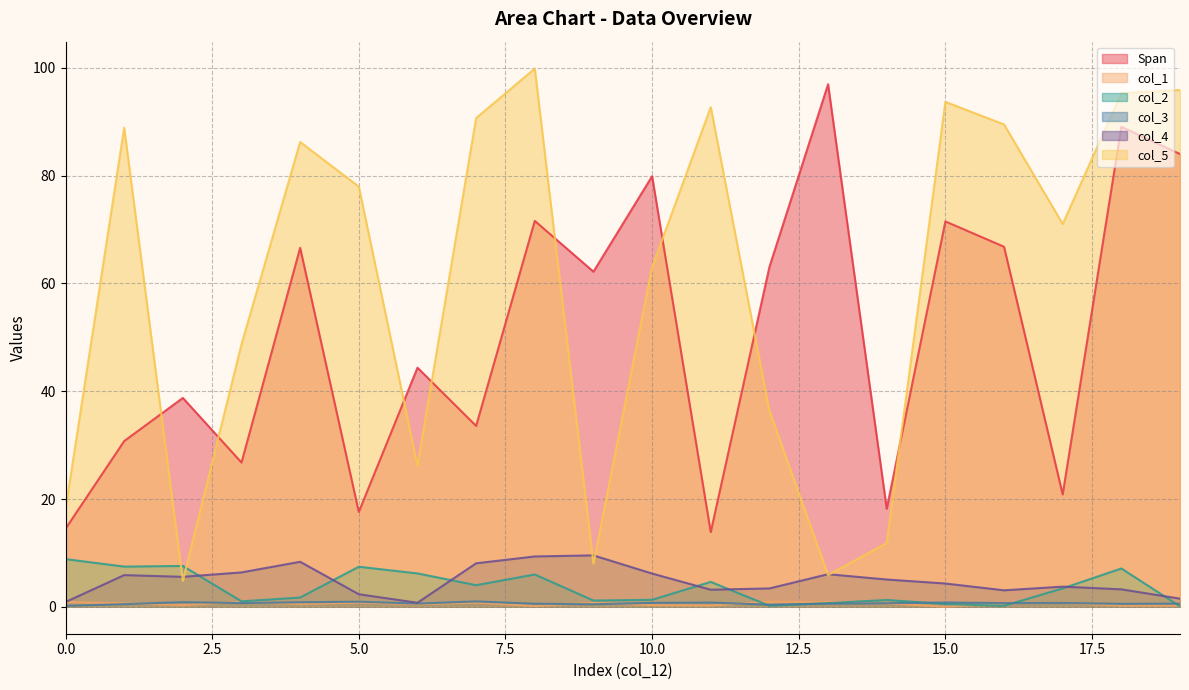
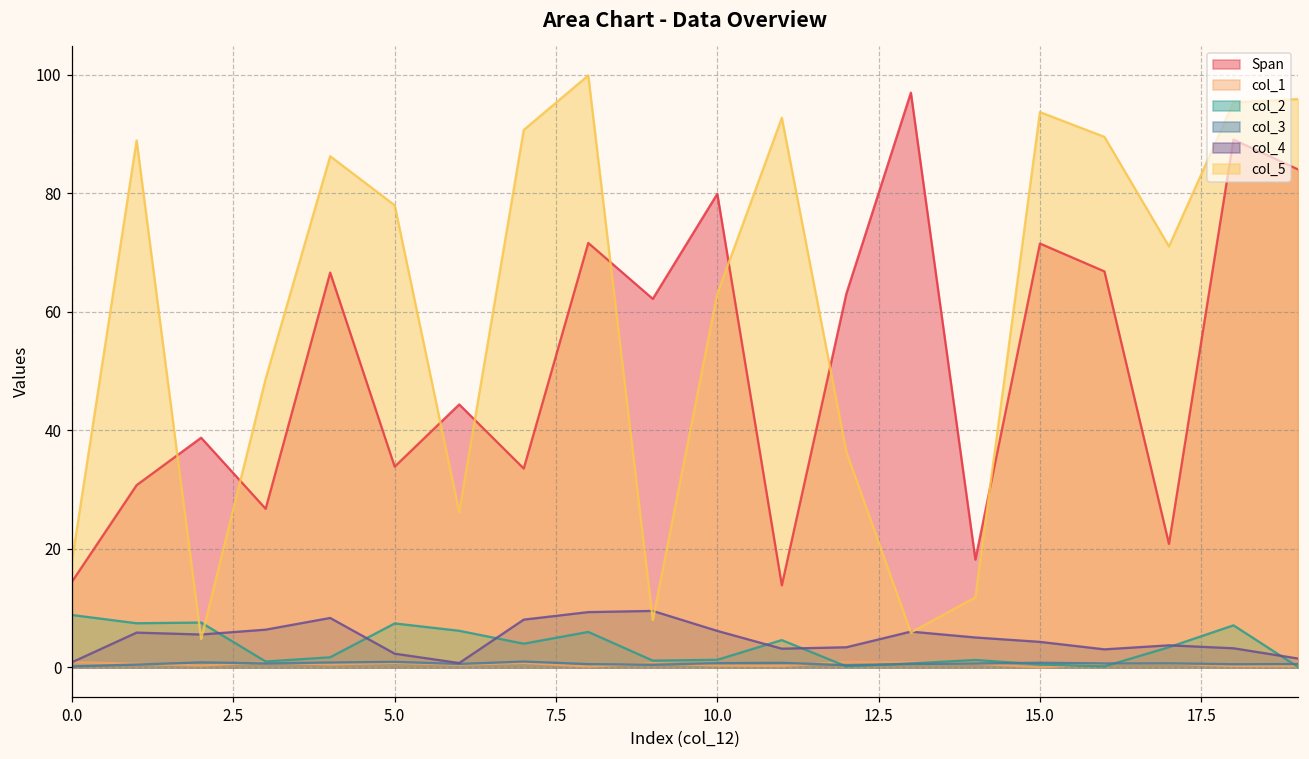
Span, 5.0: 18 -> 34
